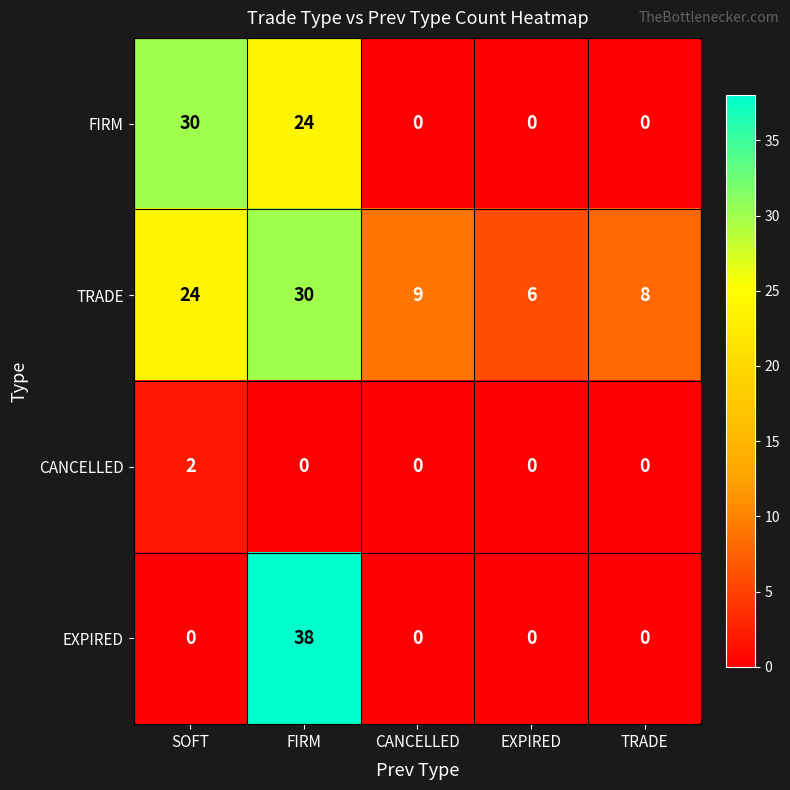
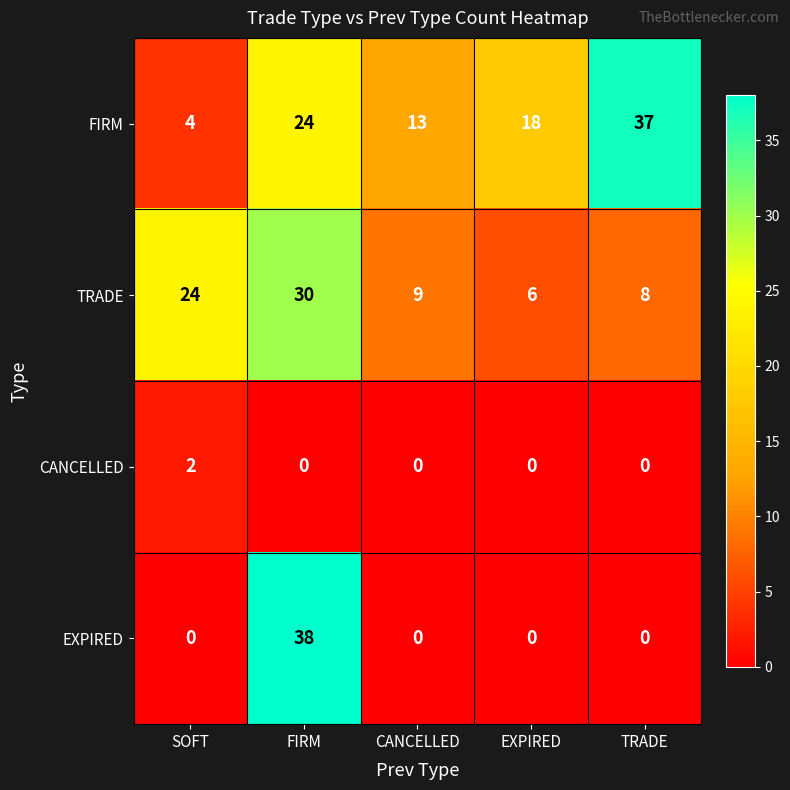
FIRM, SOFT: 30 -> 4
FIRM, CANCELLED: 0 -> 13
FIRM, EXPIRED: 0 -> 18
FIRM, TRADE: 0 -> 37
